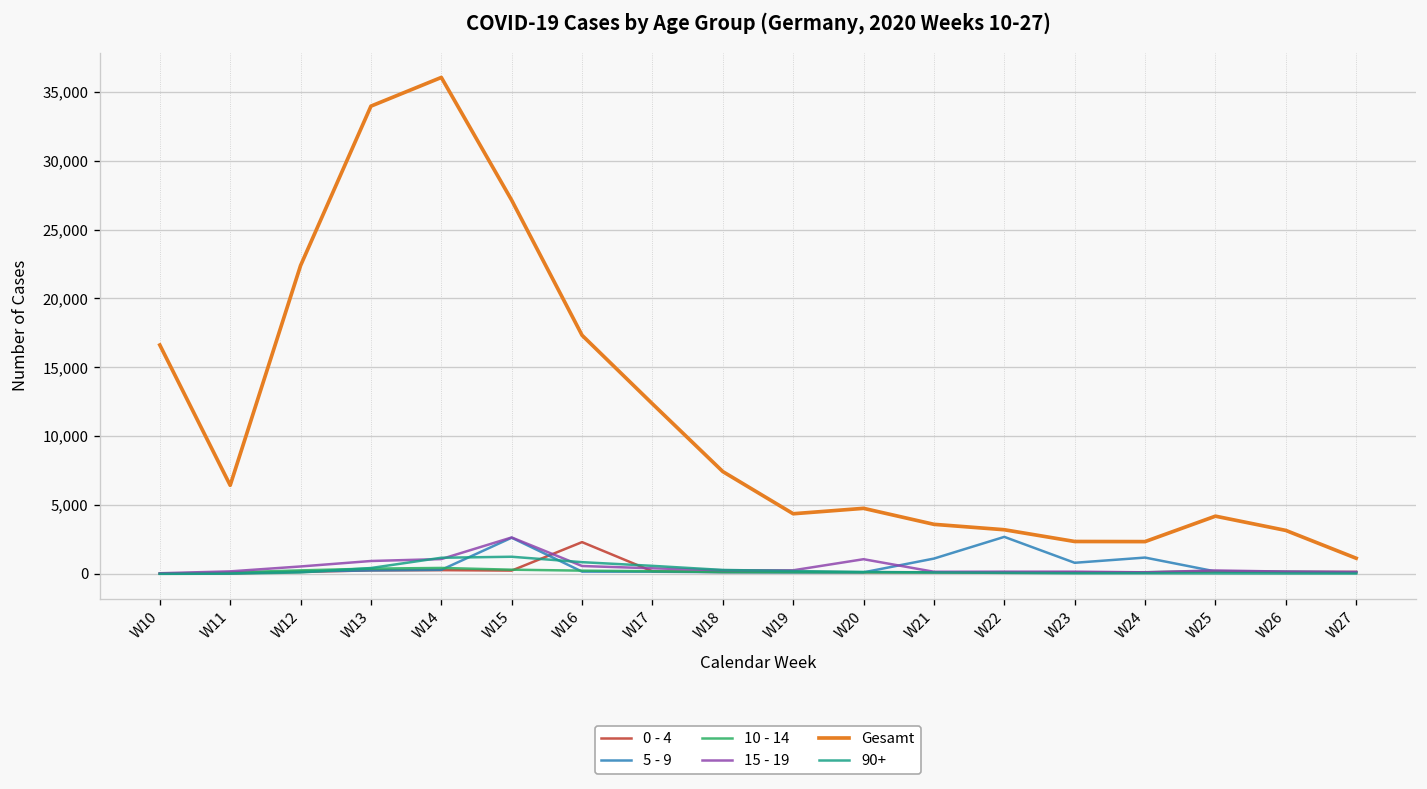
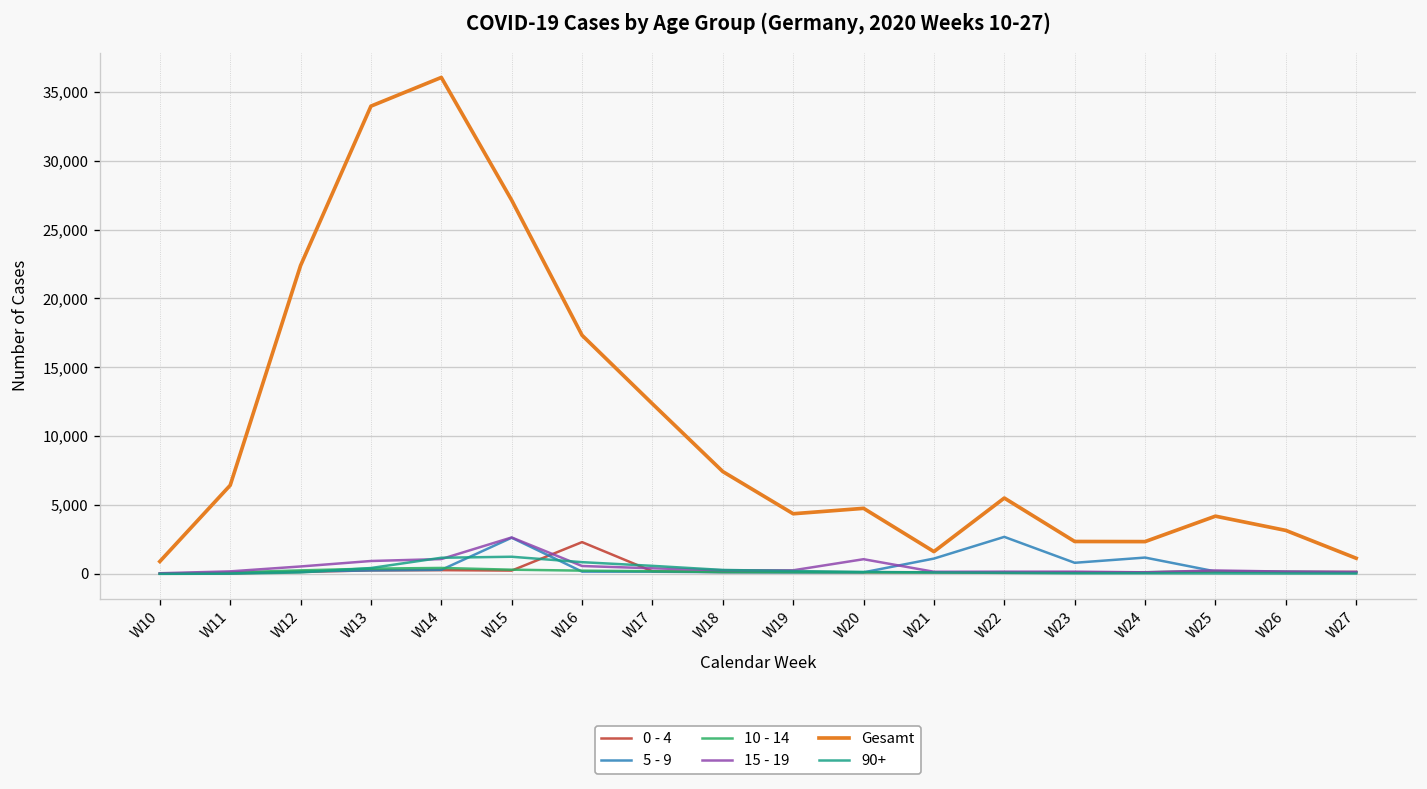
Gesamt, W10: 16,600 -> 900
Gesamt, W21: 3,600 -> 1,600
Gesamt, W22: 3,200 -> 5,500
